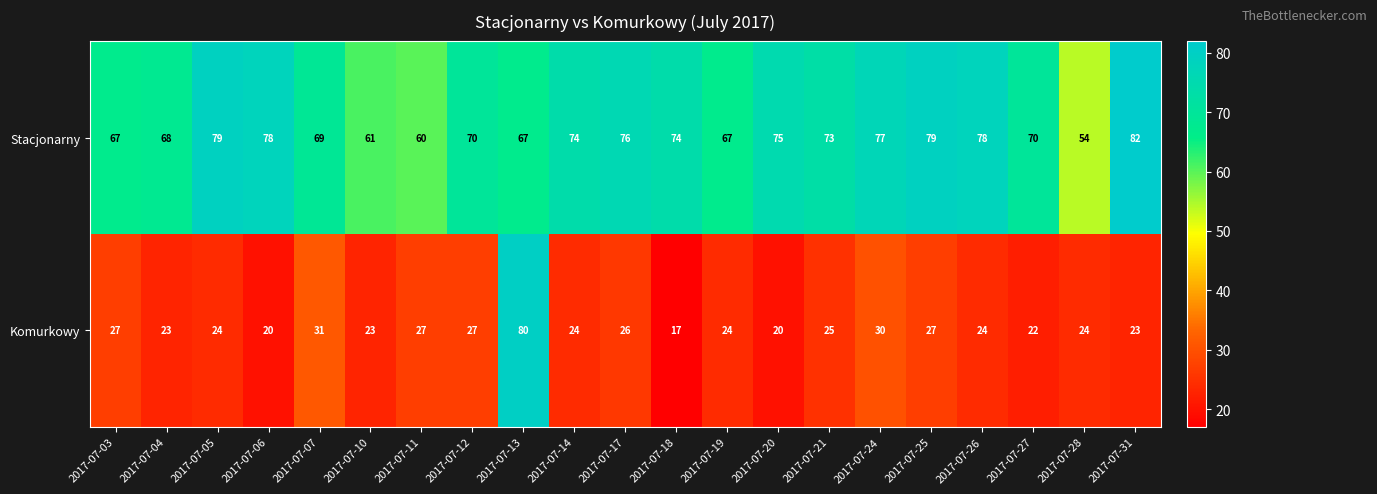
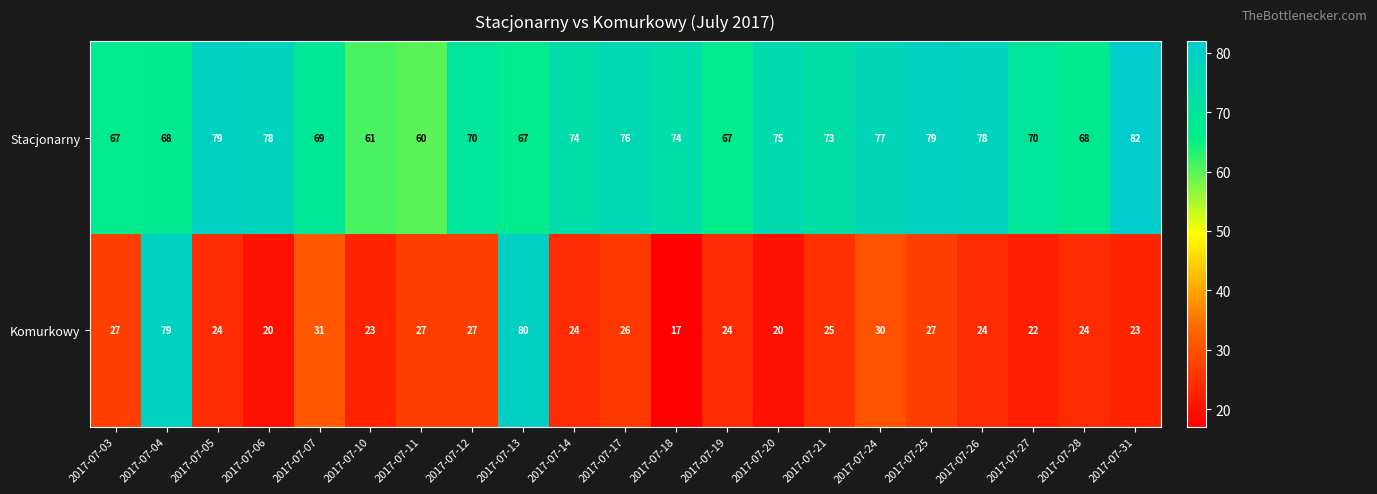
Stacjonarny, 2017-07-28: 54 -> 68
Komurkowy, 2017-07-04: 23 -> 79
